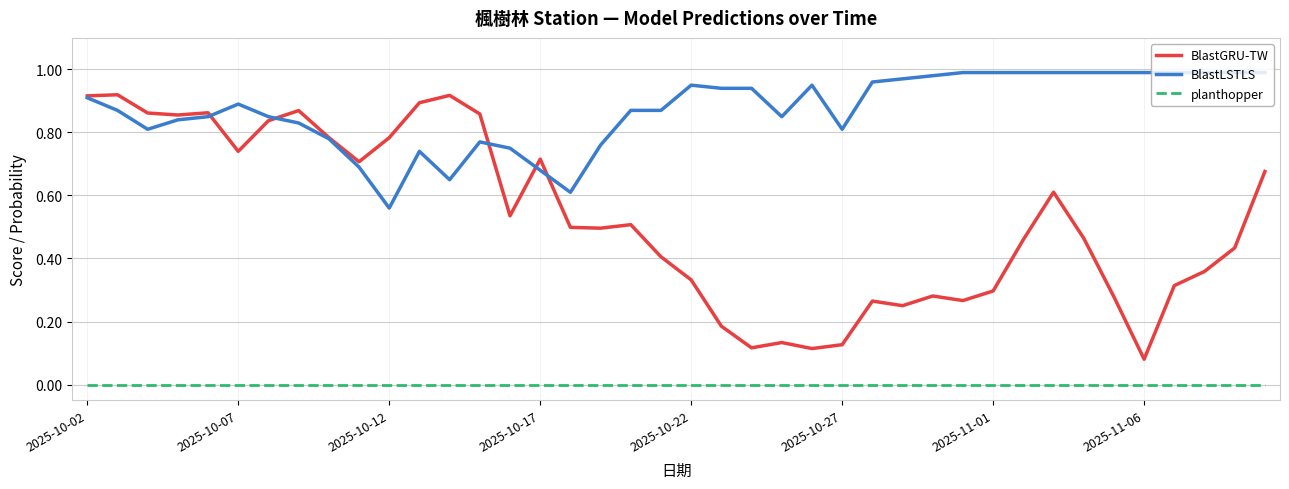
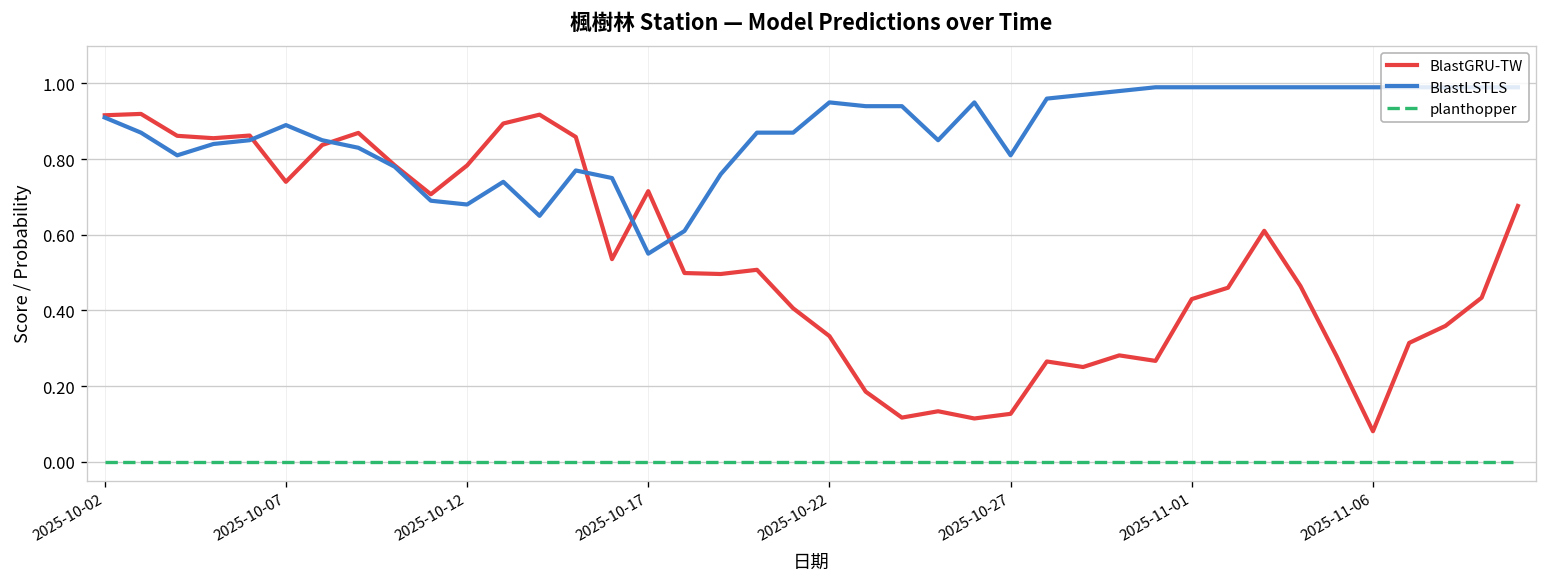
BlastLSTLS, 2025-10-12: 0.56 -> 0.68
BlastLSTLS, 2025-10-17: 0.68 -> 0.55
BlastGRU-TW, 2025-11-01: 0.30 -> 0.43
